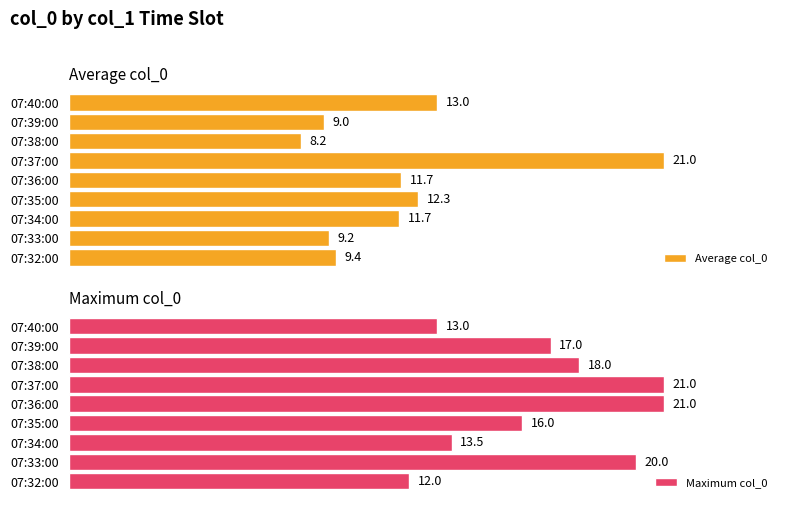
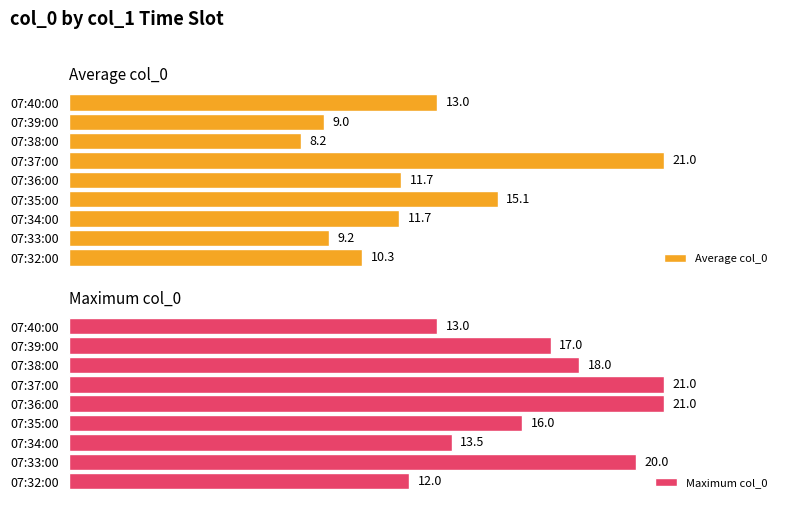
Average col_0, 07:35:00: 12.3 -> 15.1
Average col_0, 07:32:00: 9.4 -> 10.3
